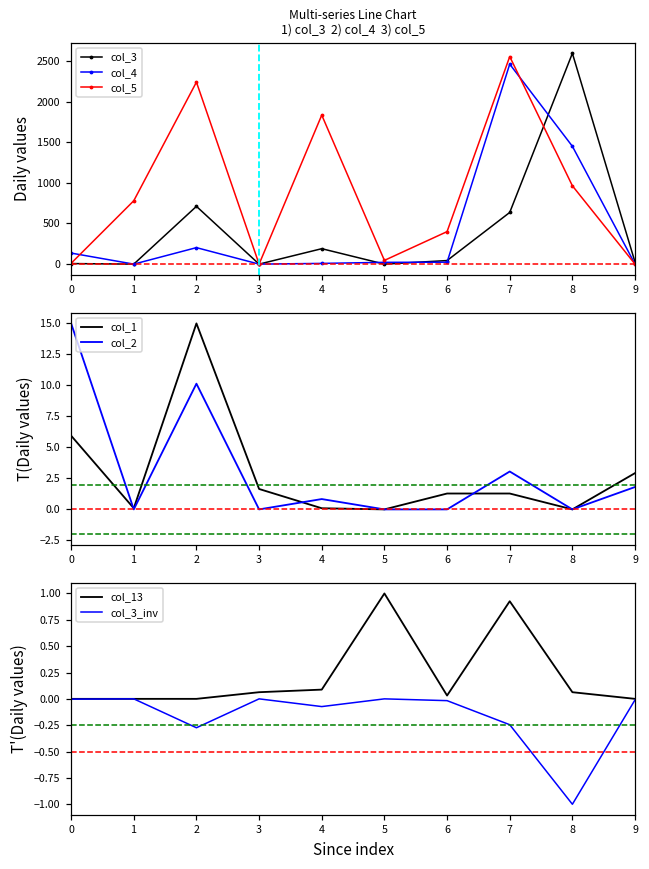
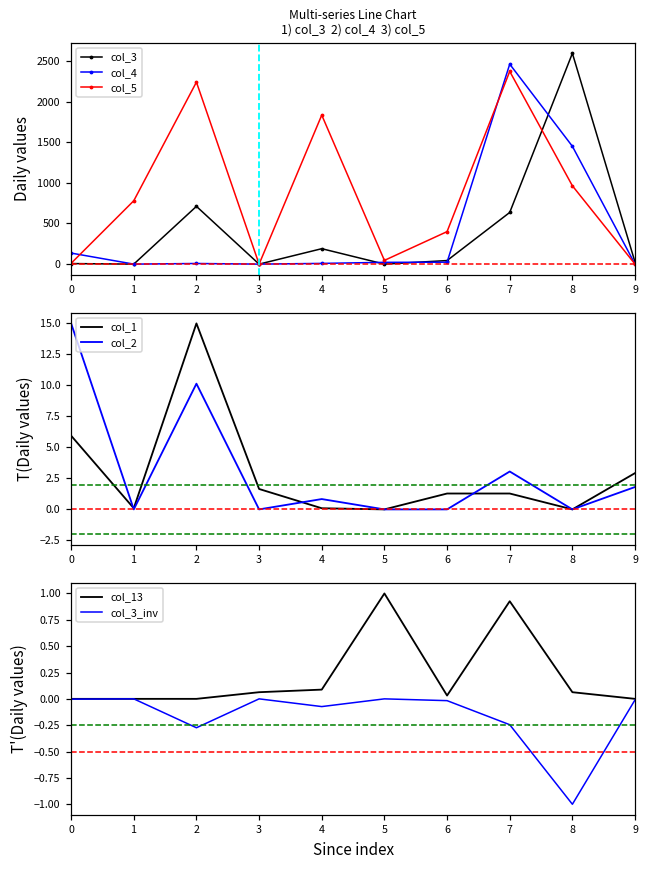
Multi-series Line Chart 1) col_3 2) col_4 3) col_5, col_4, 2: 200 -> 0
Multi-series Line Chart 1) col_3 2) col_4 3) col_5, col_5, 7: 2600 -> 2400
